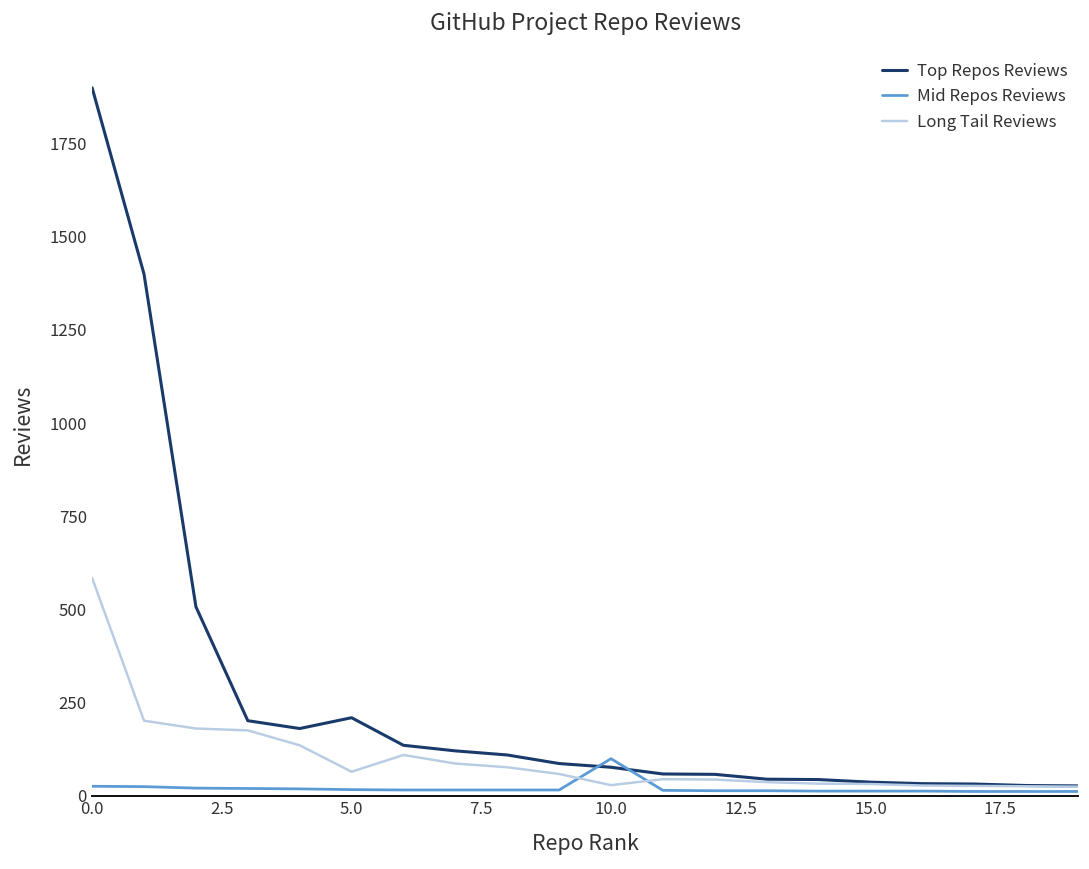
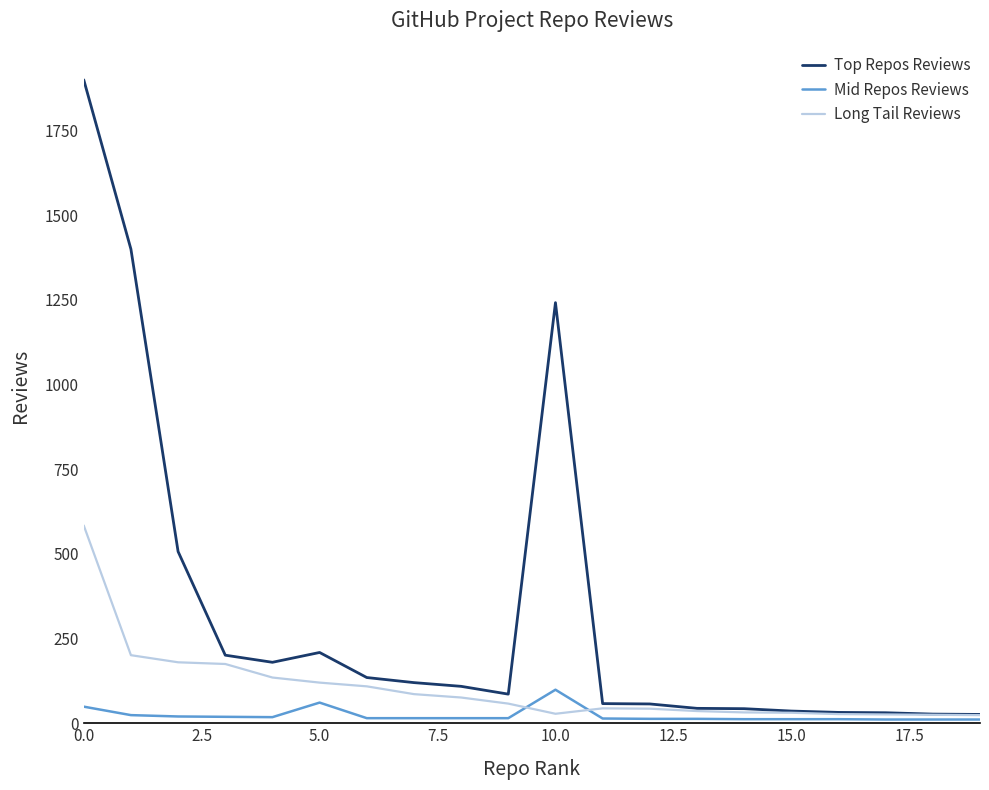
Mid Repos Reviews, 0.0: 30 -> 50
Mid Repos Reviews, 5.0: 20 -> 60
Long Tail Reviews, 5.0: 60 -> 120
Top Repos Reviews, 10.0: 80 -> 1240
